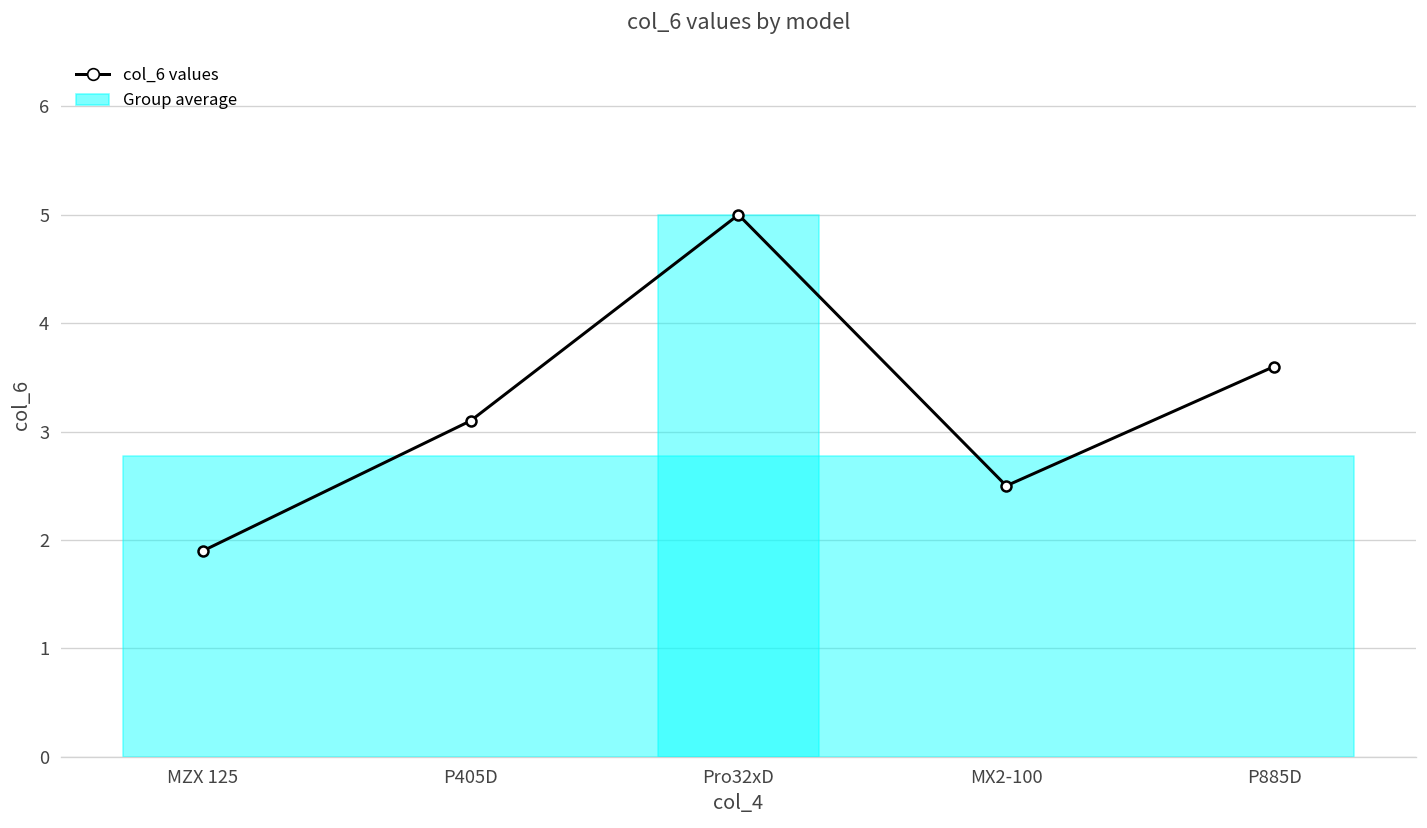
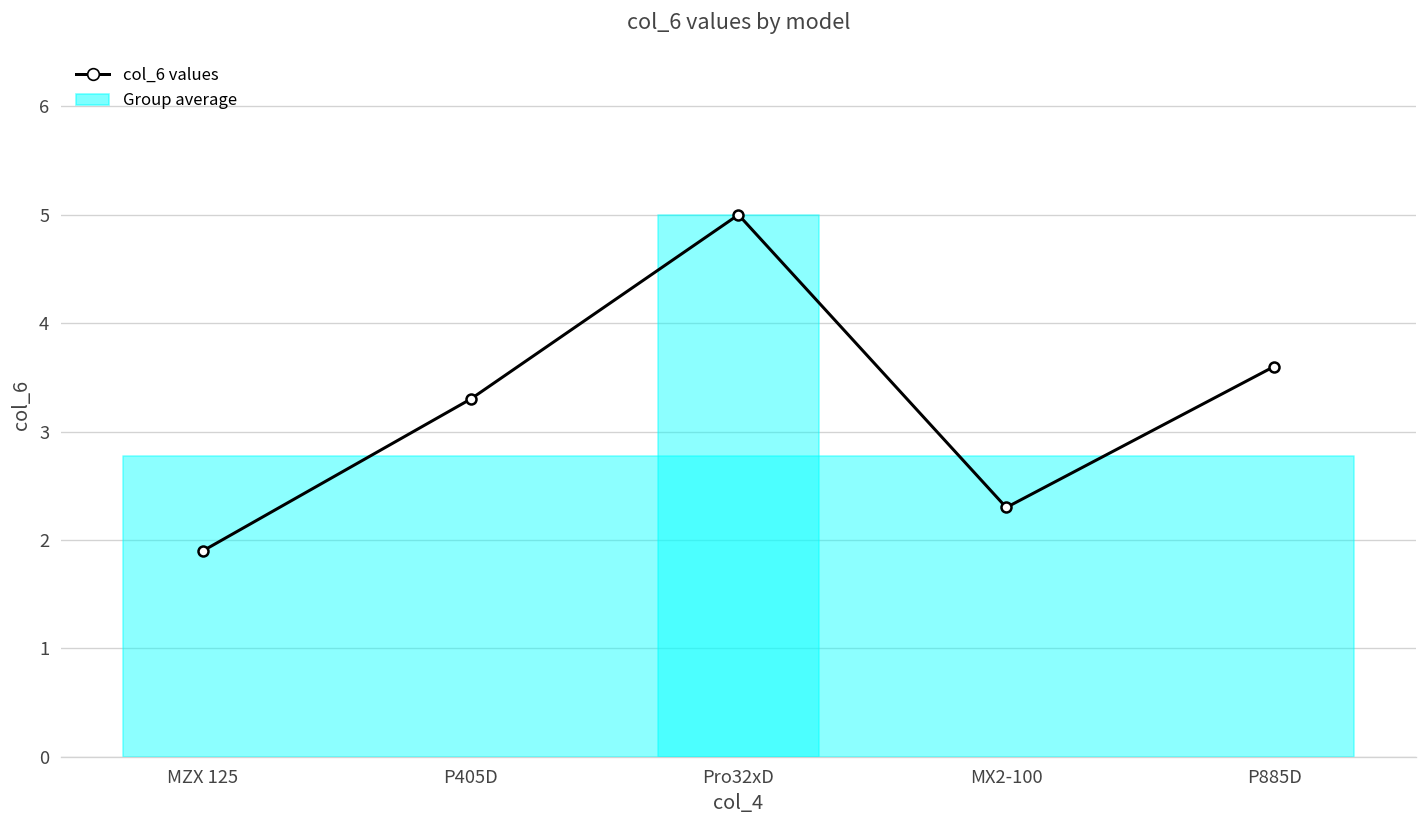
col_6 values, P405D: 3.1 -> 3.3
col_6 values, MX2-100: 2.5 -> 2.3
